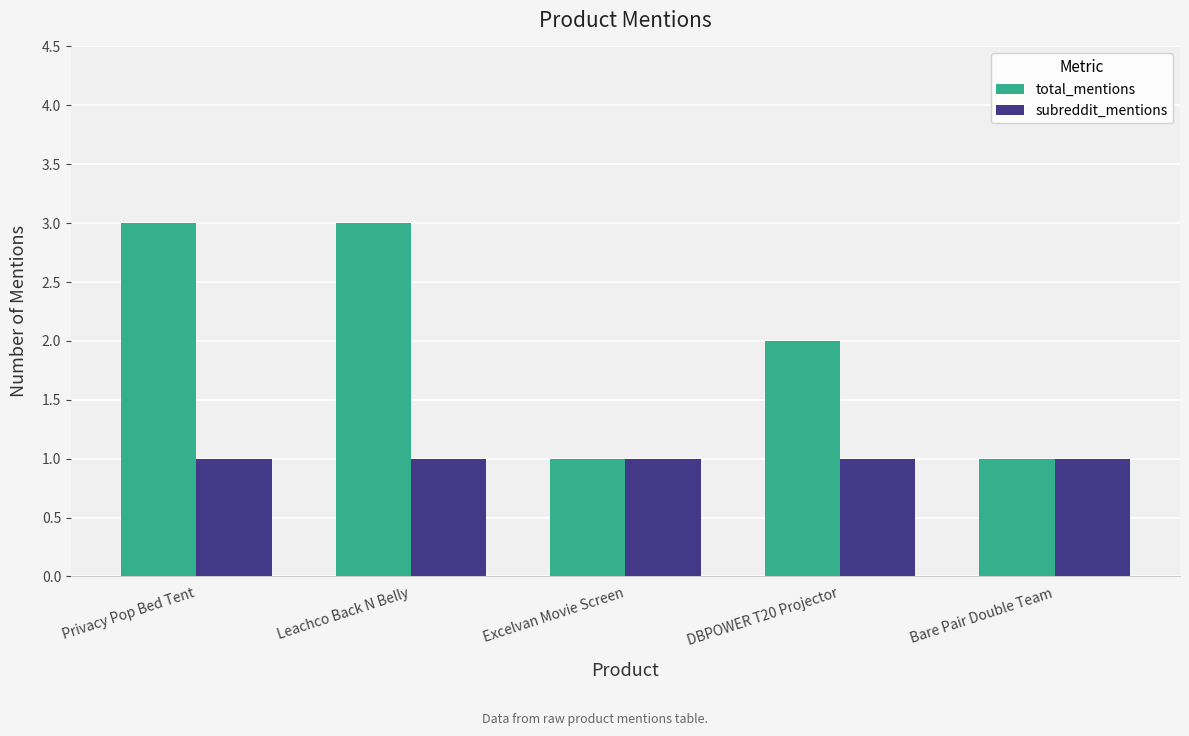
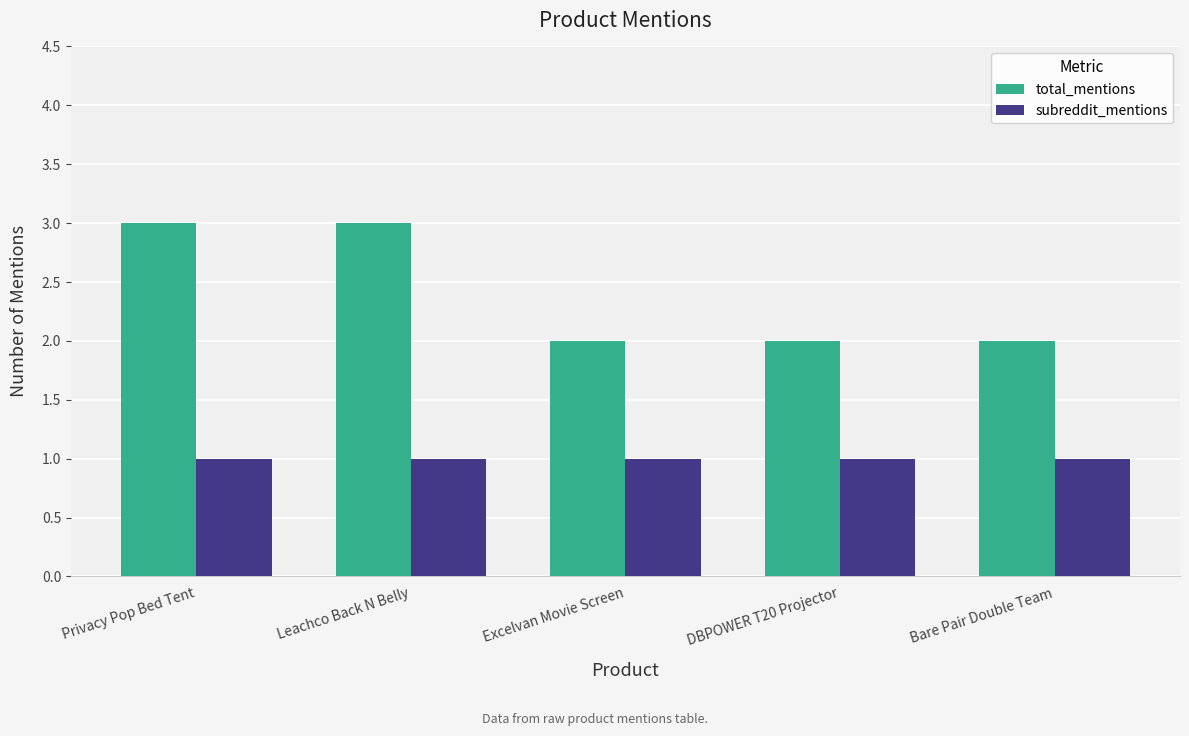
total_mentions, Excelvan Movie Screen: 1 -> 2
total_mentions, Bare Pair Double Team: 1 -> 2
